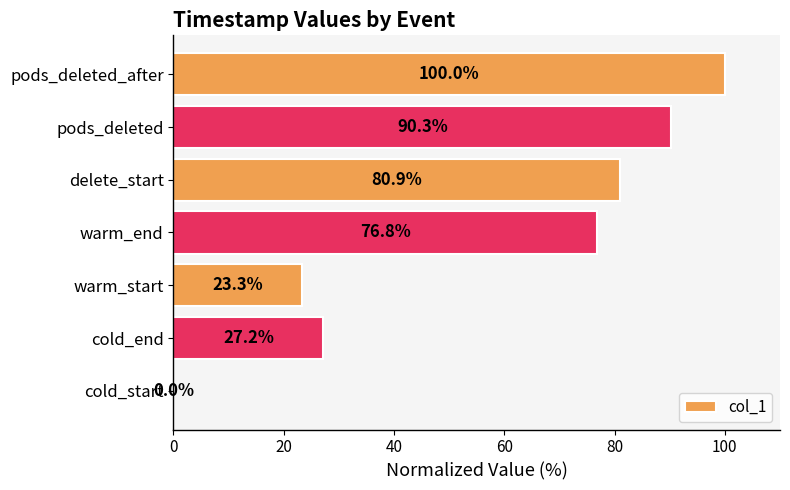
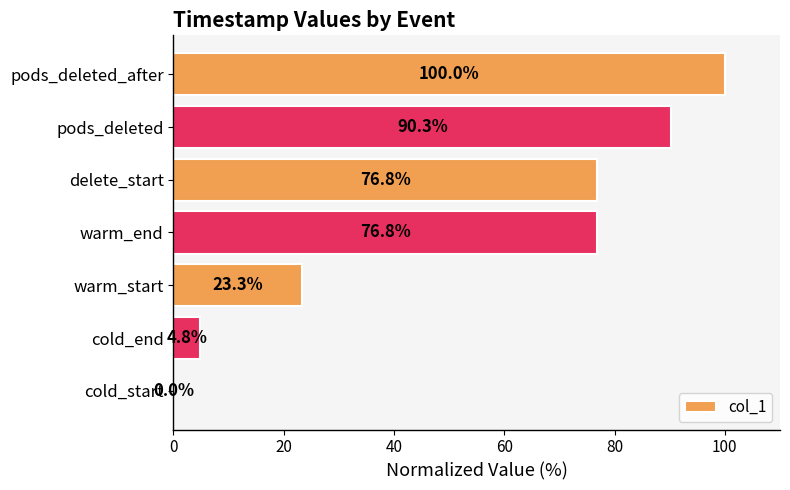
delete_start: 80.9% -> 76.8%
cold_end: 27.2% -> 4.8%
